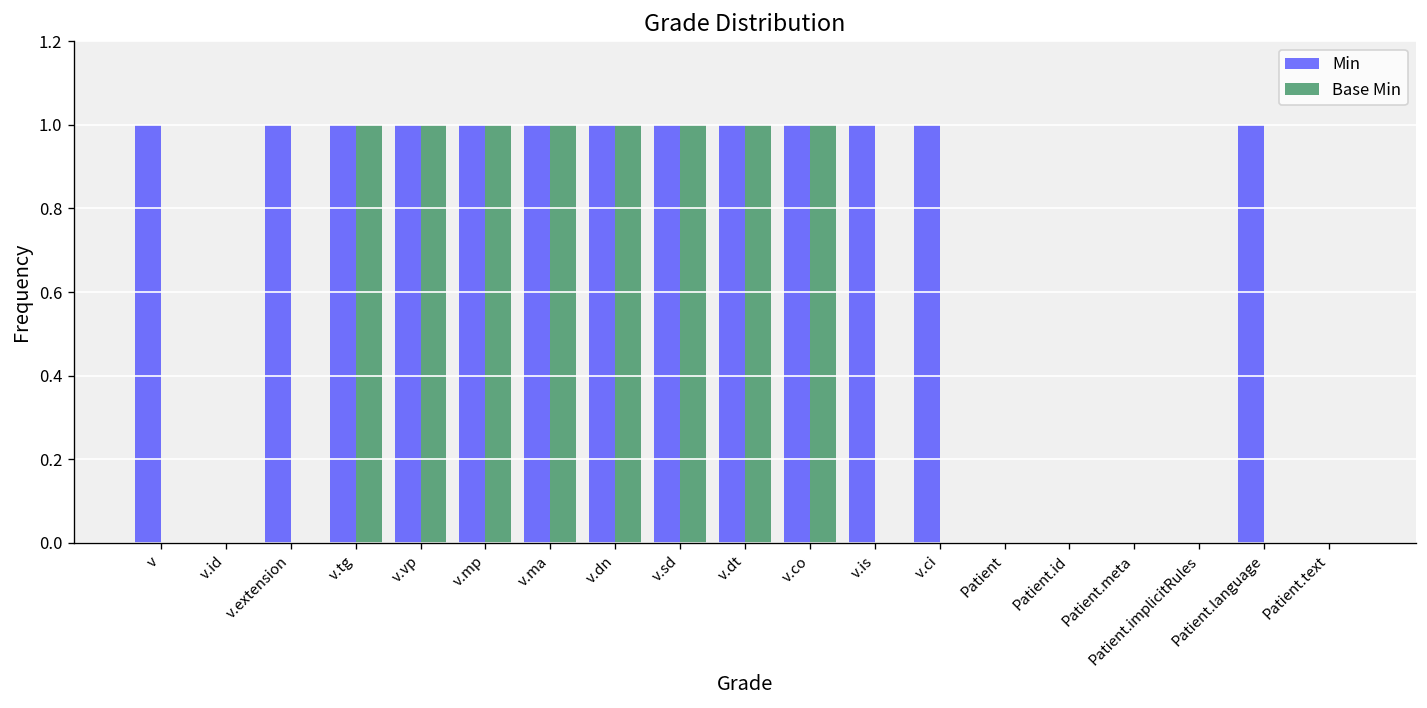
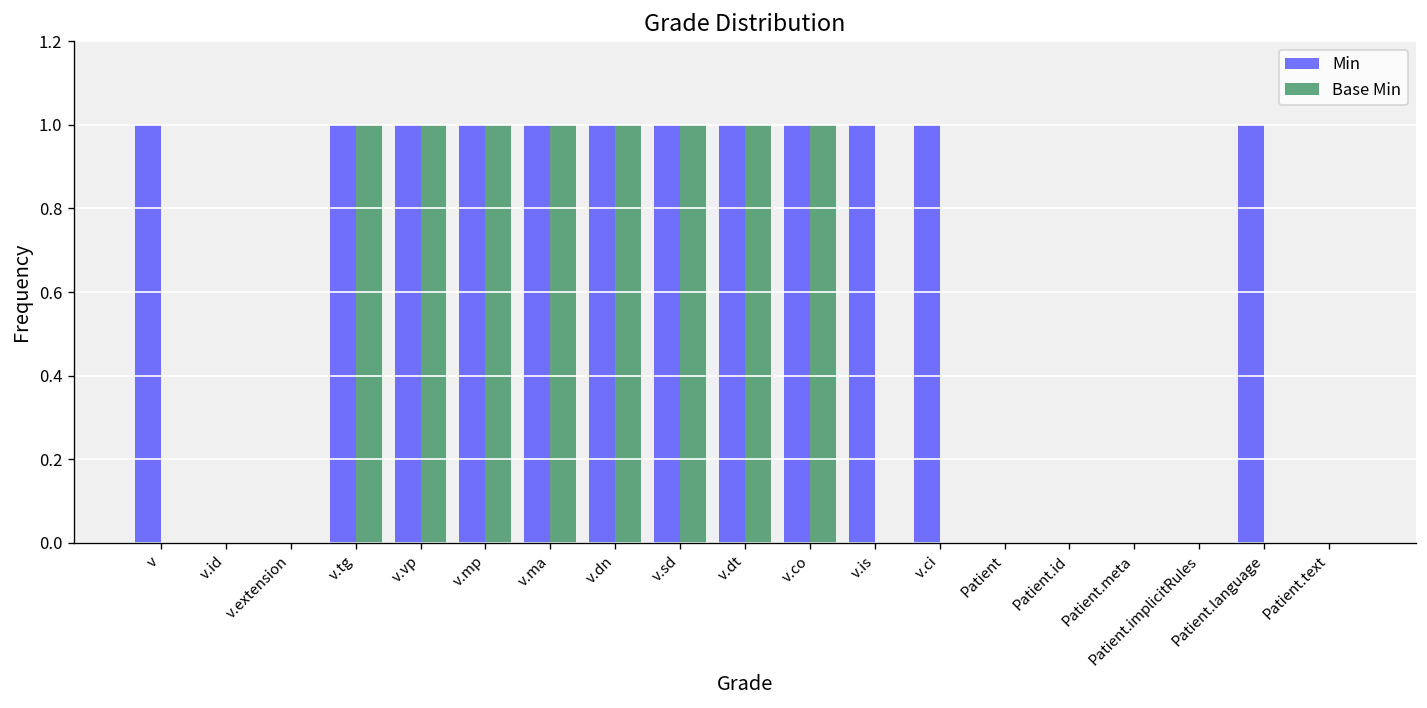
Min, v.extension: 1 -> 0
